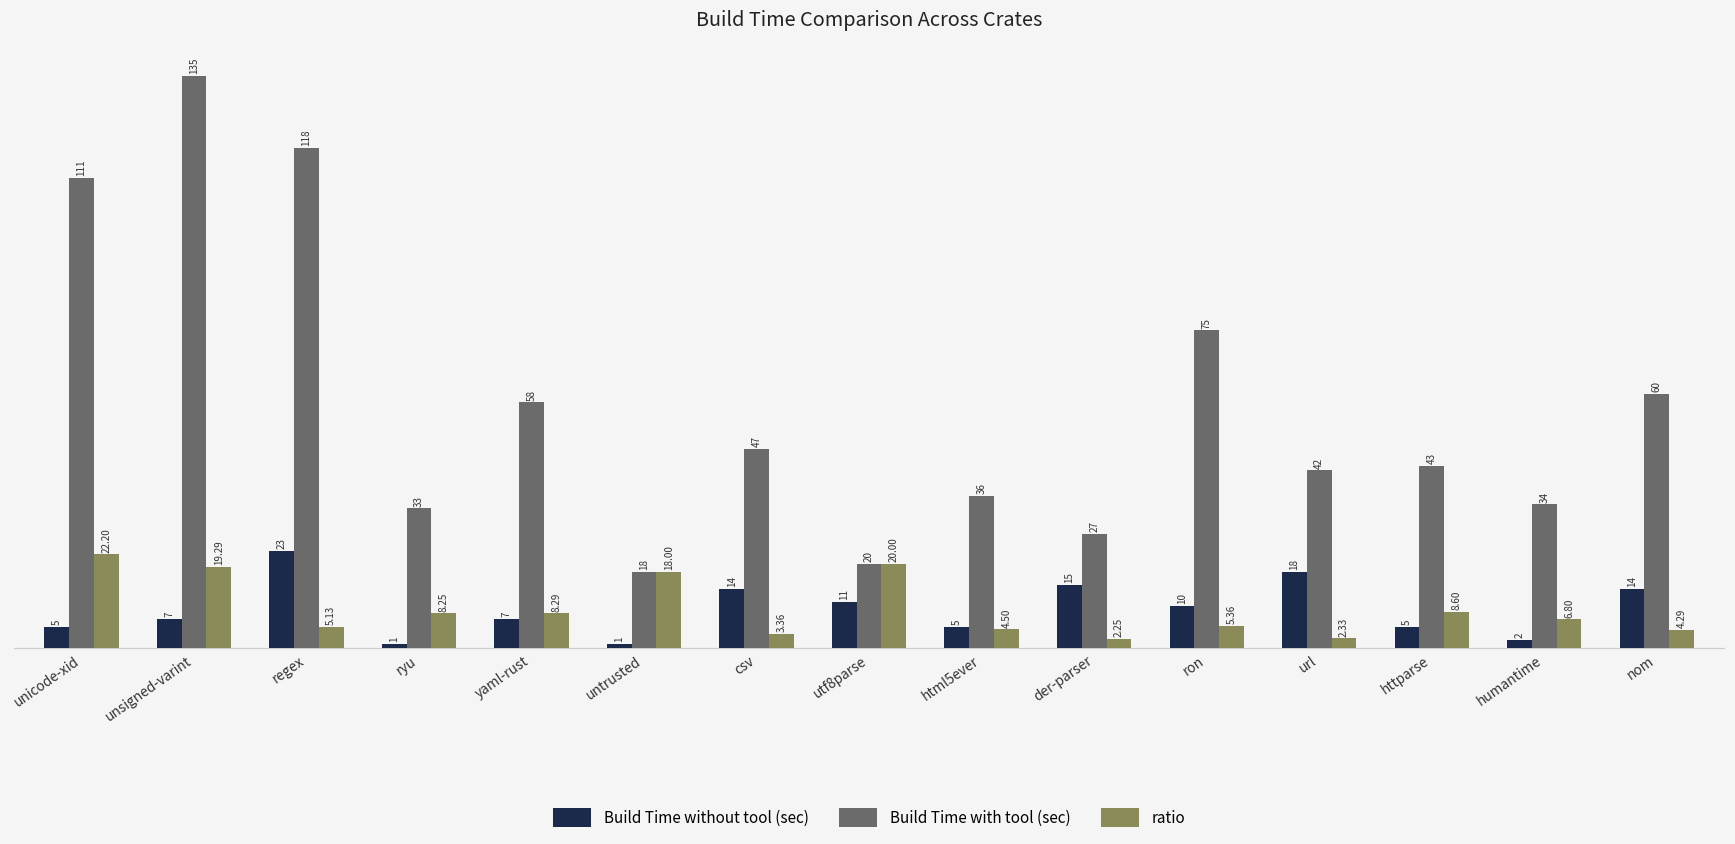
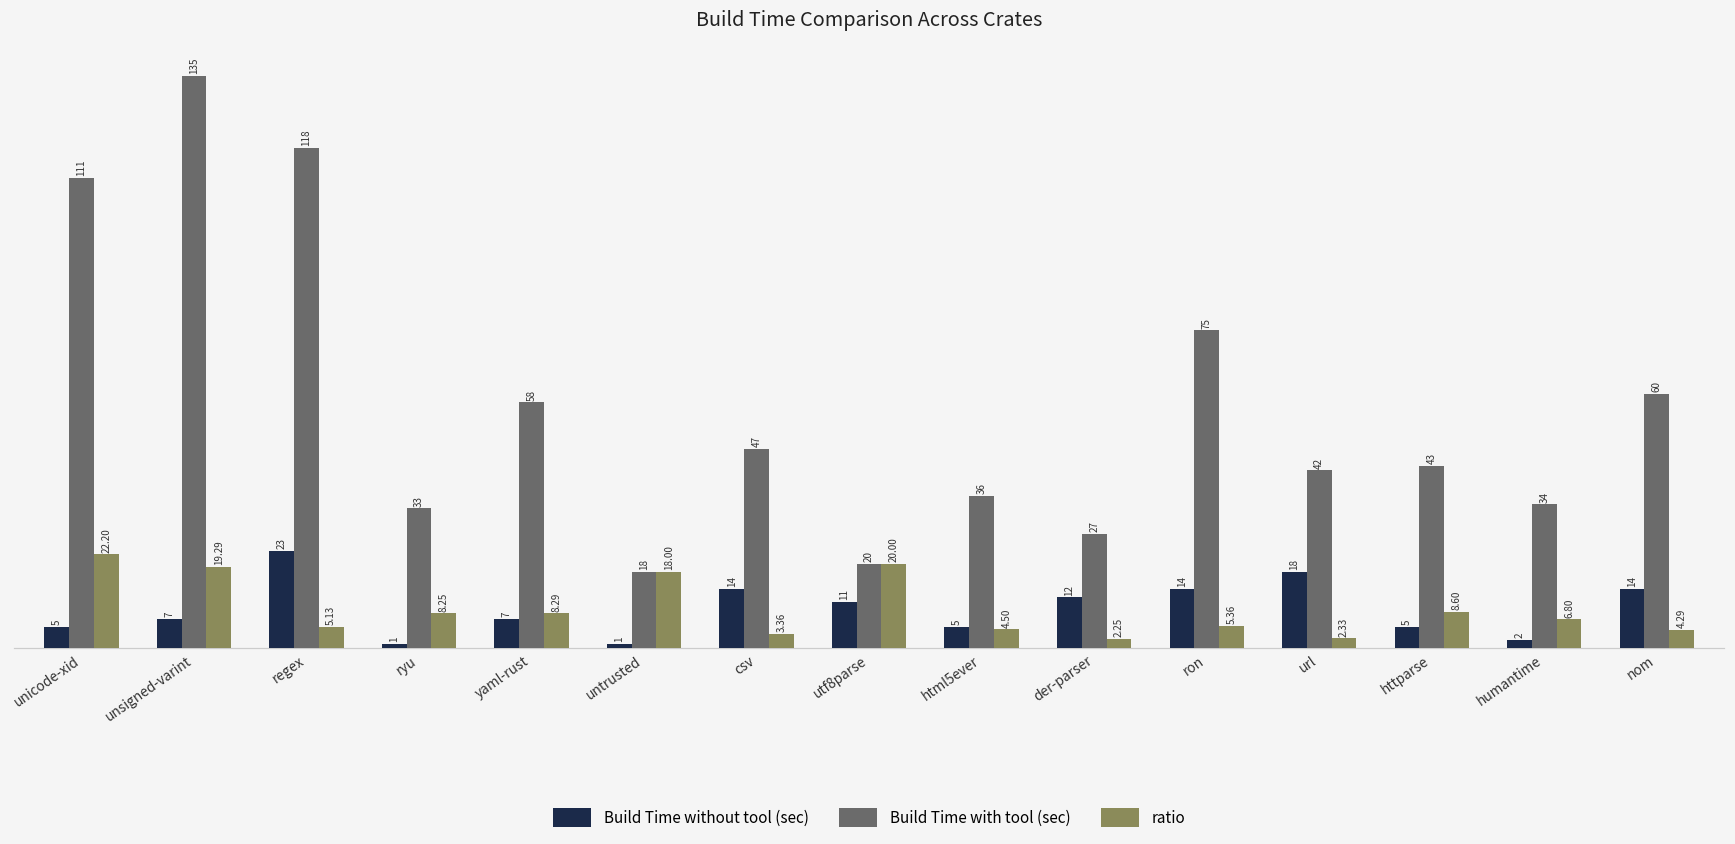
Build Time without tool (sec), der-parser: 15 -> 12
Build Time without tool (sec), ron: 10 -> 14
